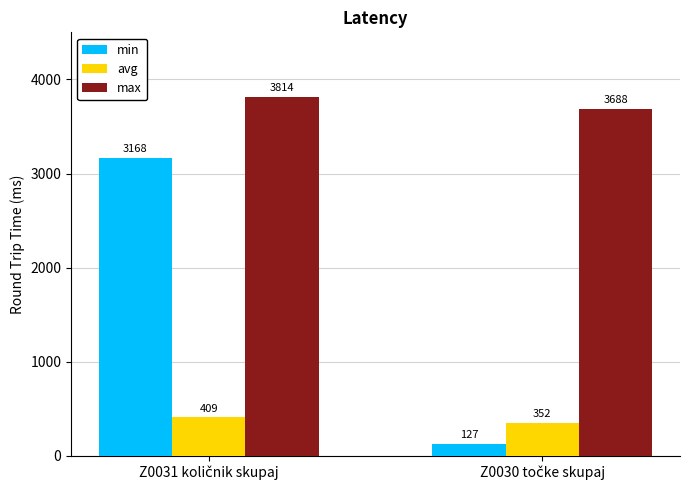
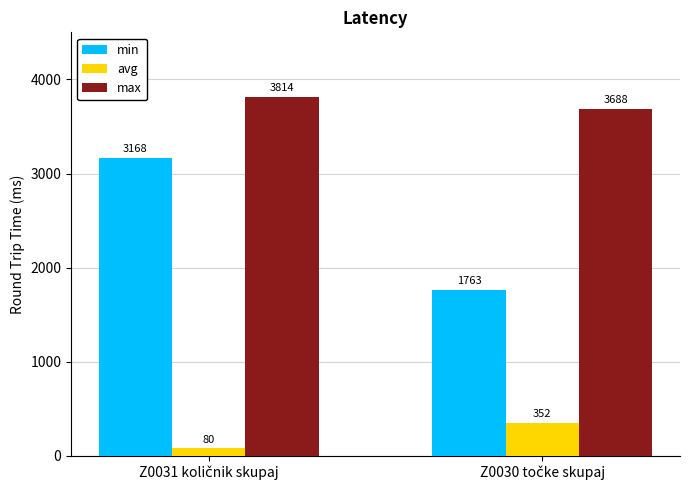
avg, Z0031 količnik skupaj: 409 -> 80
min, Z0030 točke skupaj: 127 -> 1763
